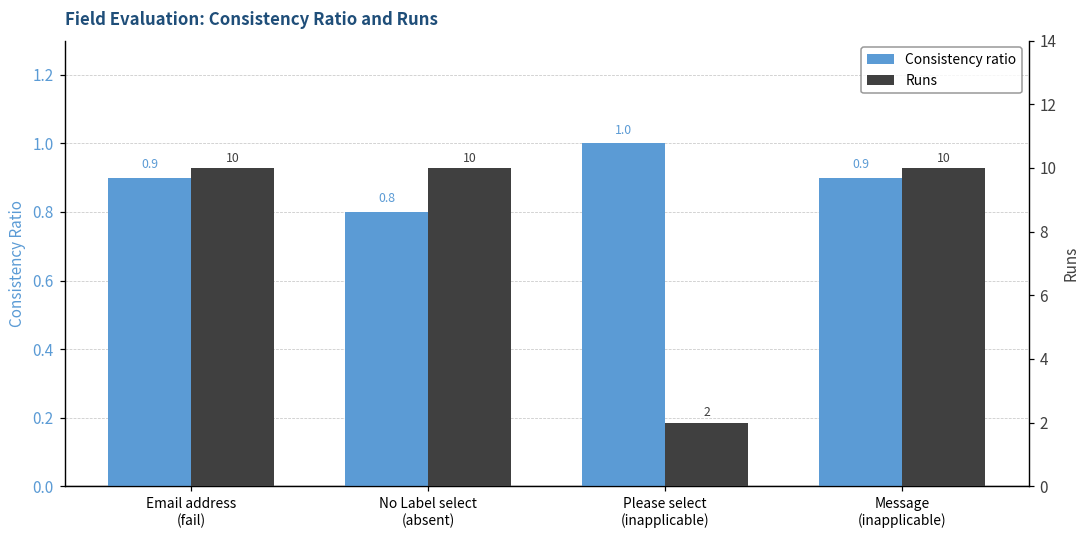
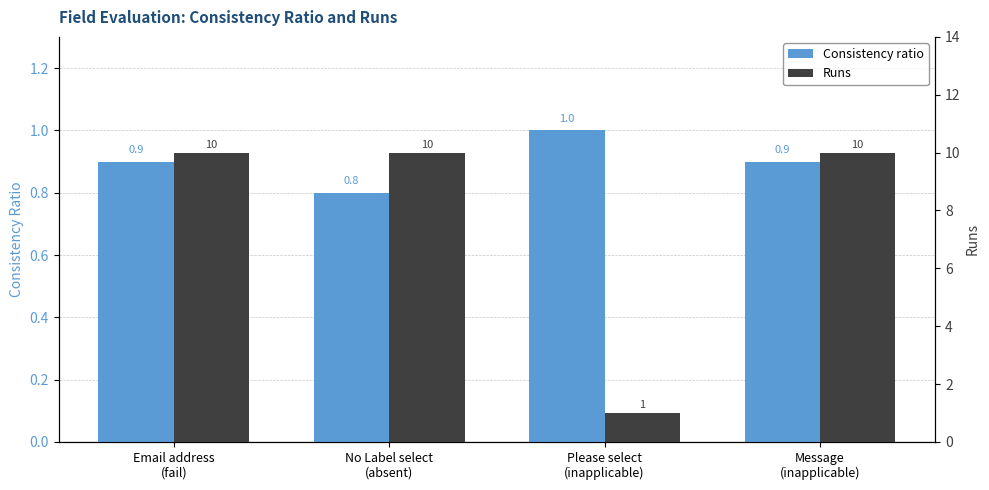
Runs, Please select (inapplicable): 2 -> 1
